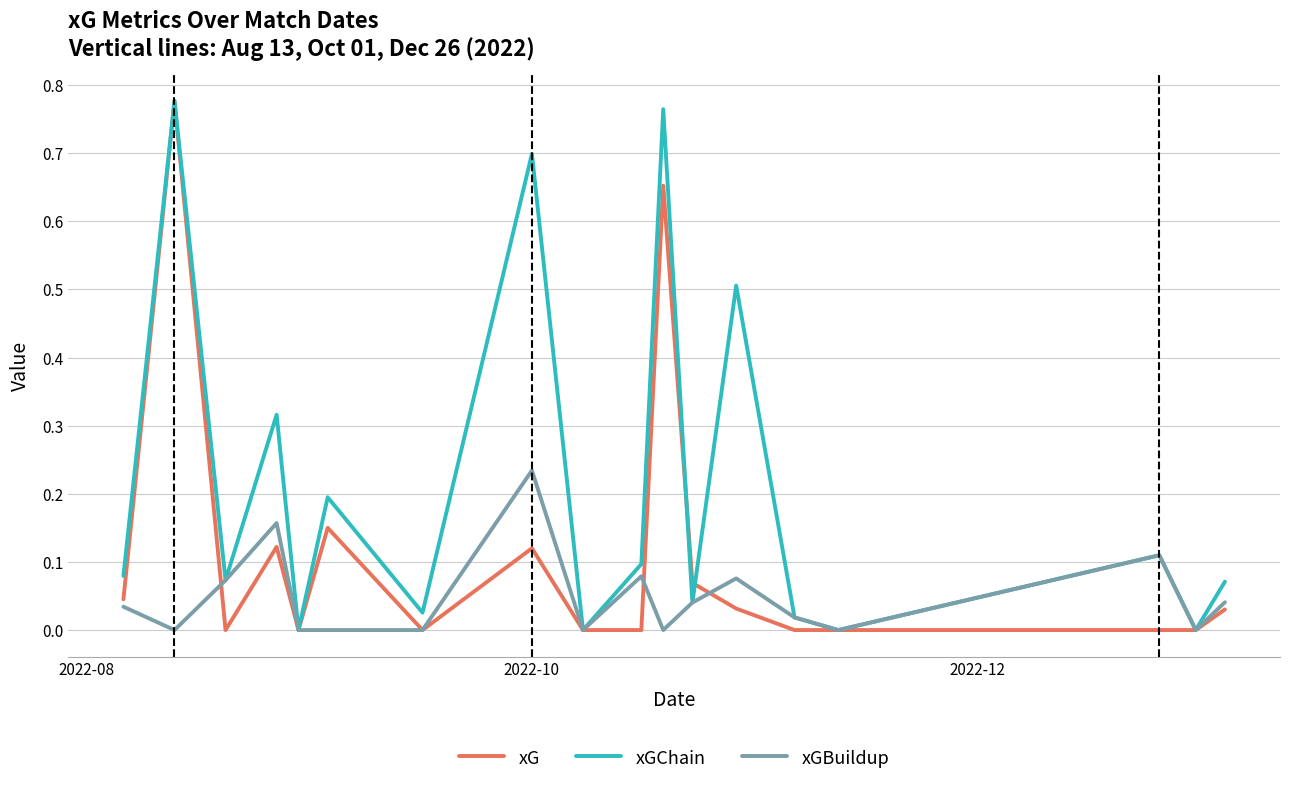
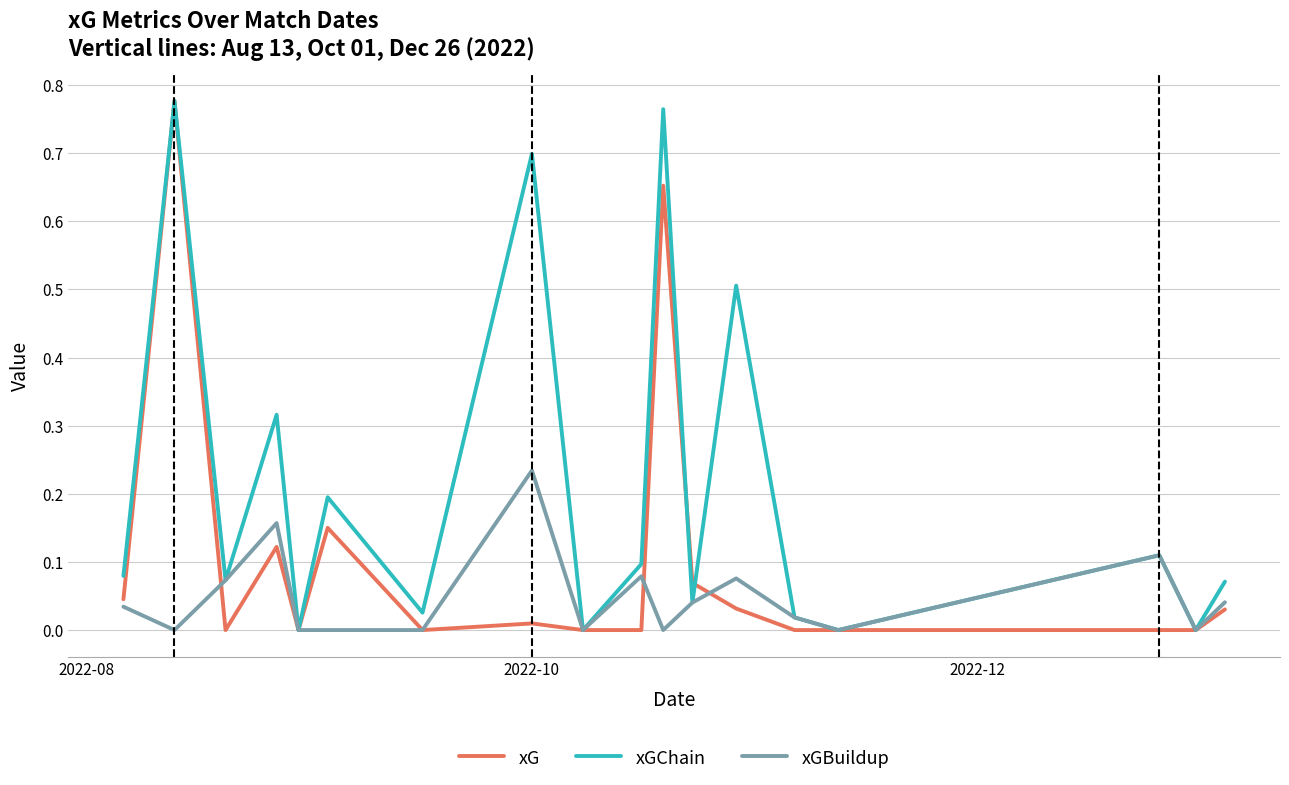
xG, 2022-10: 0.12 -> 0.01
